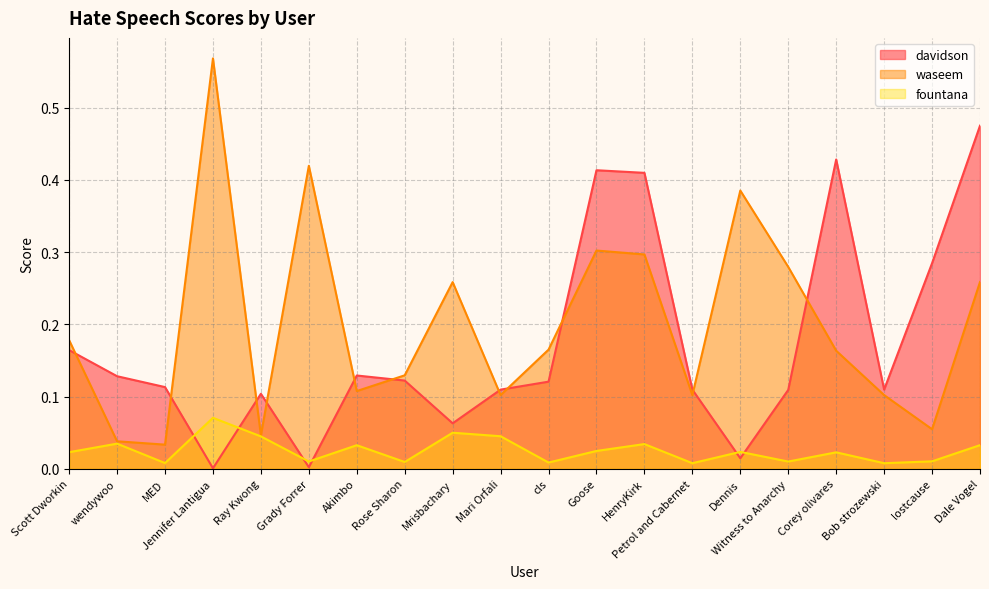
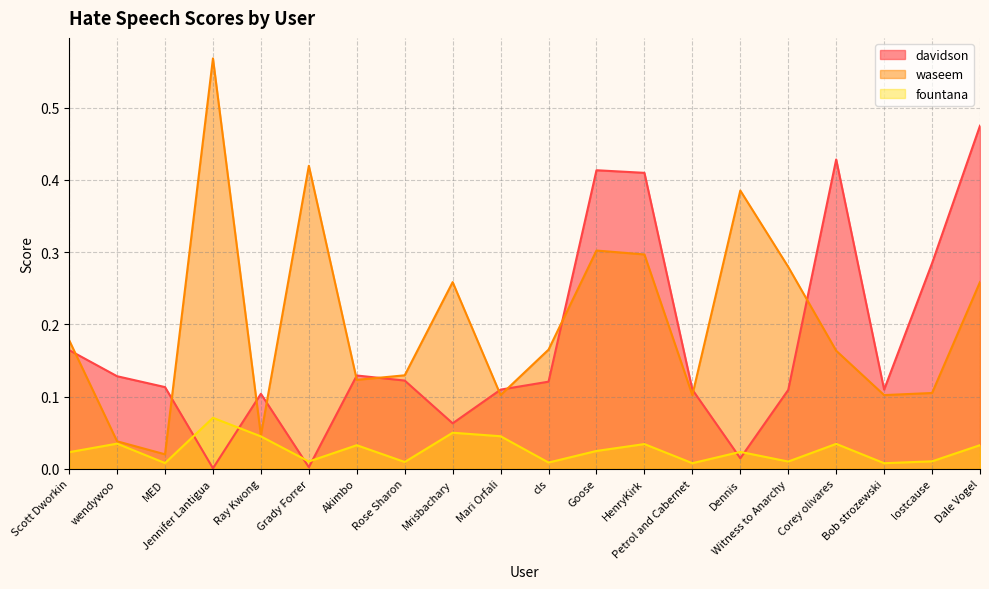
waseem, MED: 0.03 -> 0.02
waseem, Akimbo: 0.11 -> 0.12
fountana, Corey olivares: 0.02 -> 0.03
waseem, lostcause: 0.05 -> 0.11
